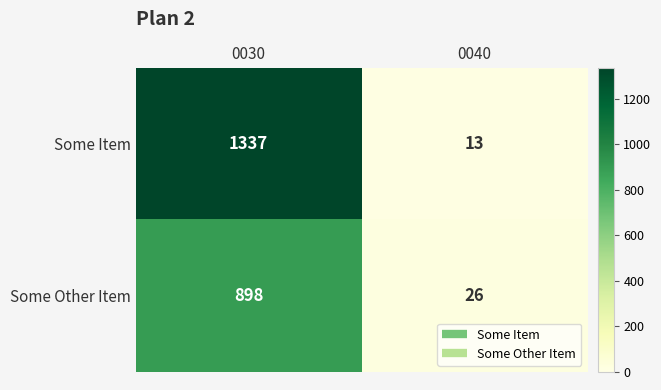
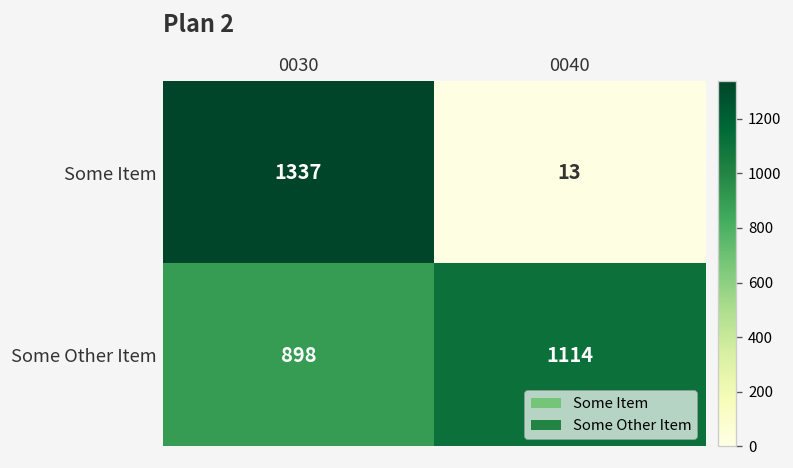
Some Other Item, 0040: 26 -> 1114
